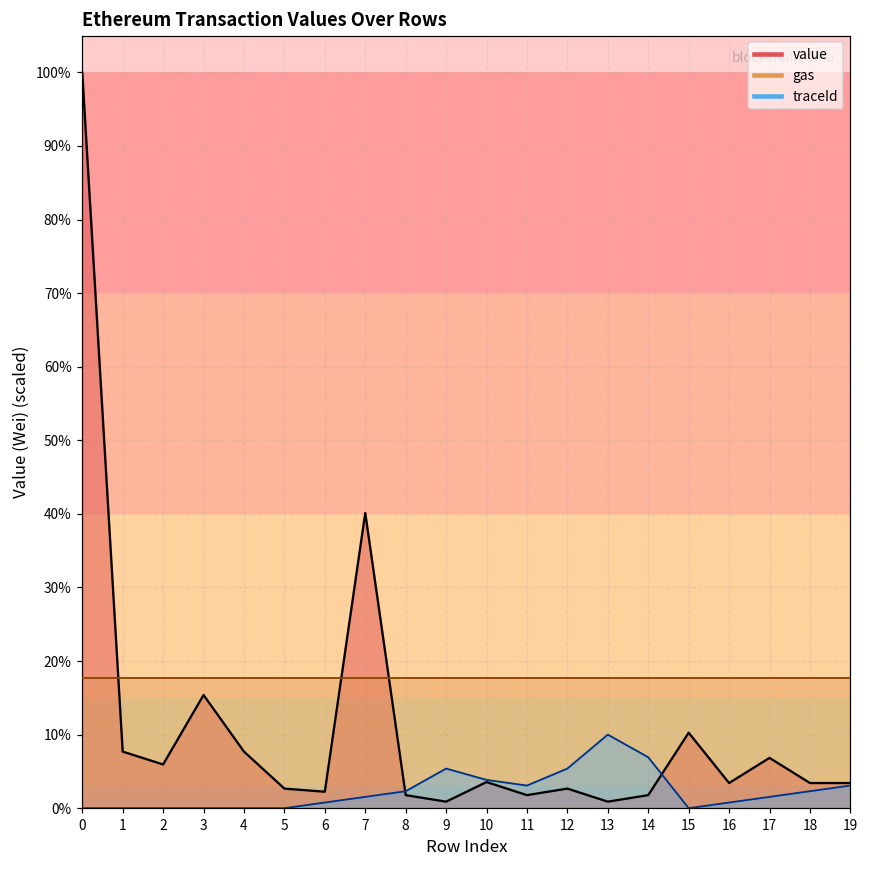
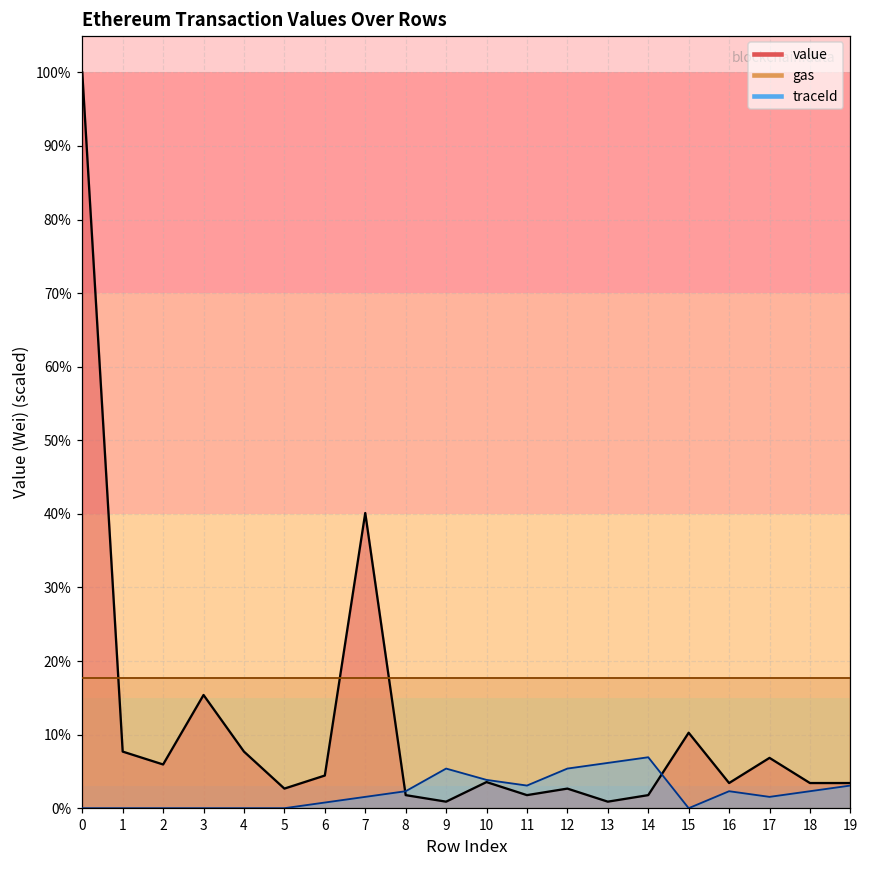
value, 6: 2% -> 4%
traceId, 13: 10% -> 6%
traceId, 16: 1% -> 2%
